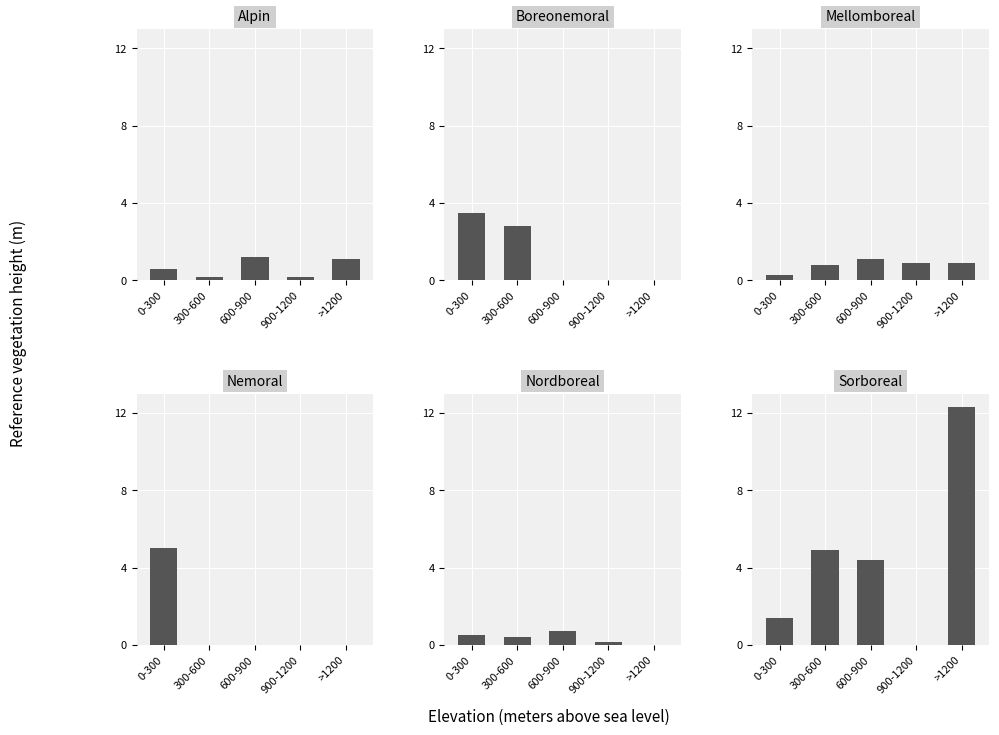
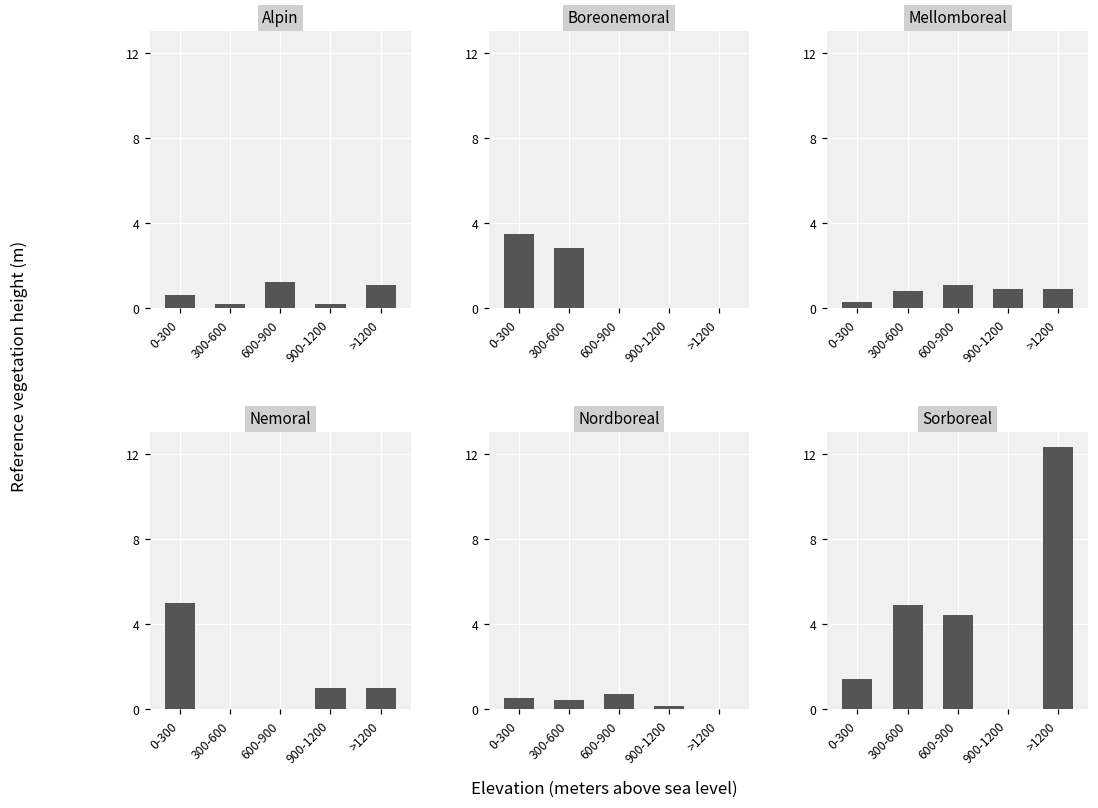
Nemoral, 900-1200: 0 -> 1
Nemoral, >1200: 0 -> 1
